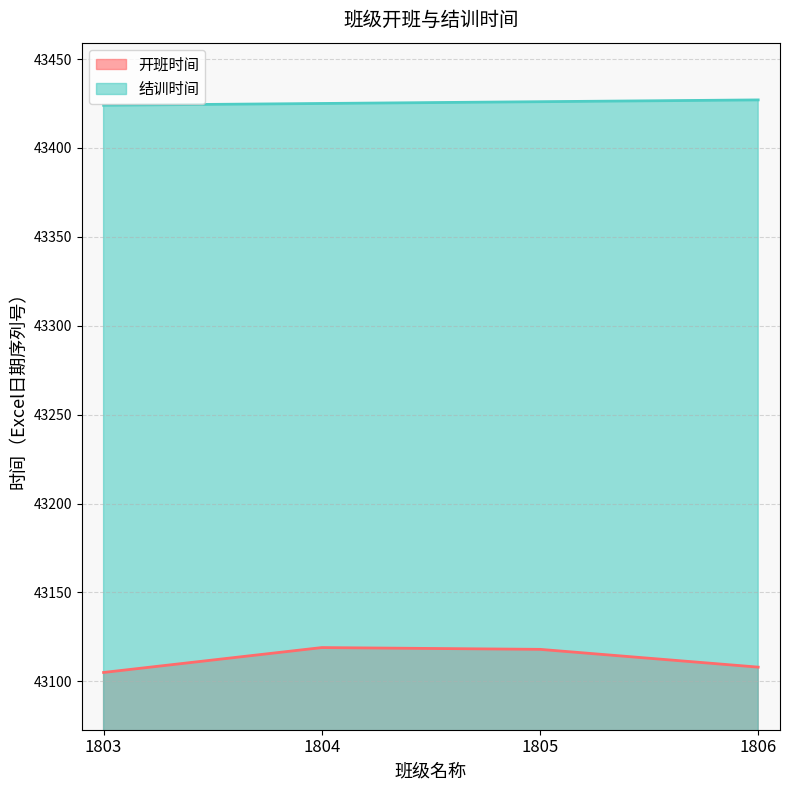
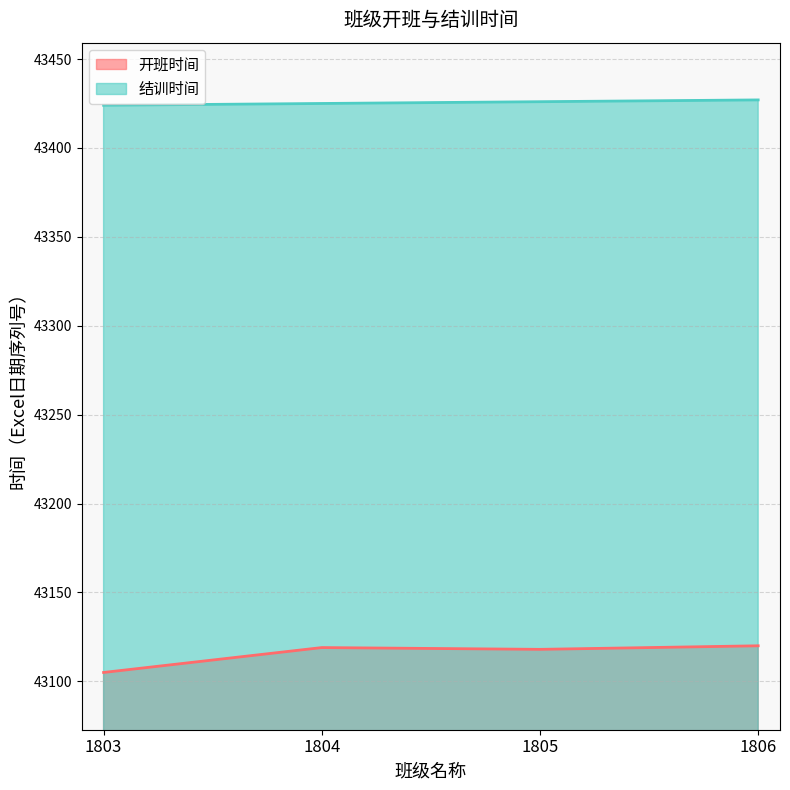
开班时间, 1806: 43108 -> 43120
